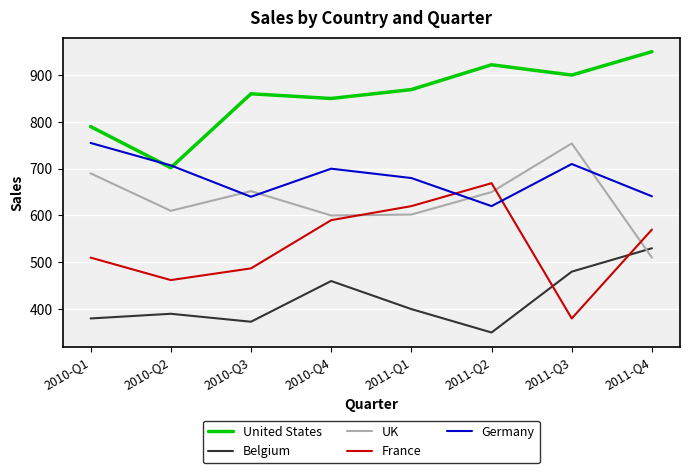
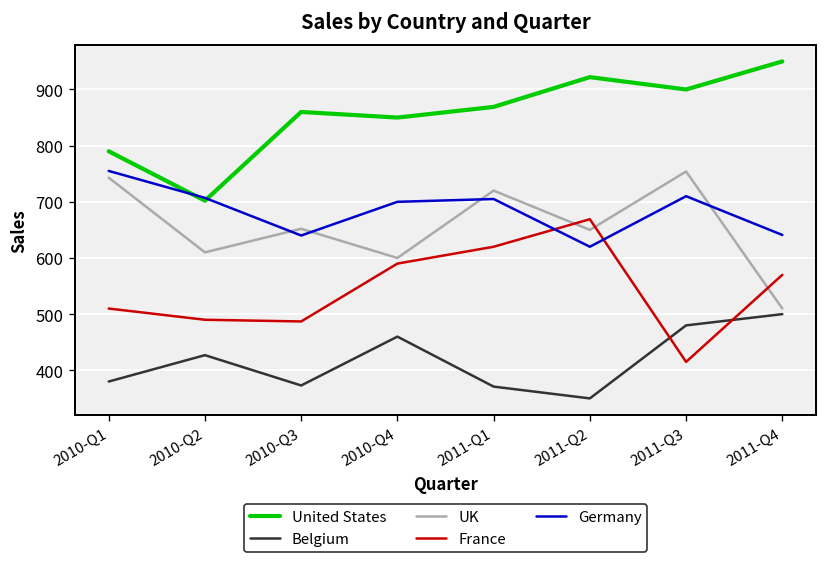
UK, 2010-Q1: 690 -> 740
Belgium, 2010-Q2: 390 -> 430
France, 2010-Q2: 460 -> 490
Belgium, 2011-Q1: 400 -> 370
UK, 2011-Q1: 600 -> 720
Germany, 2011-Q1: 680 -> 710
France, 2011-Q3: 380 -> 420
Belgium, 2011-Q4: 530 -> 500
